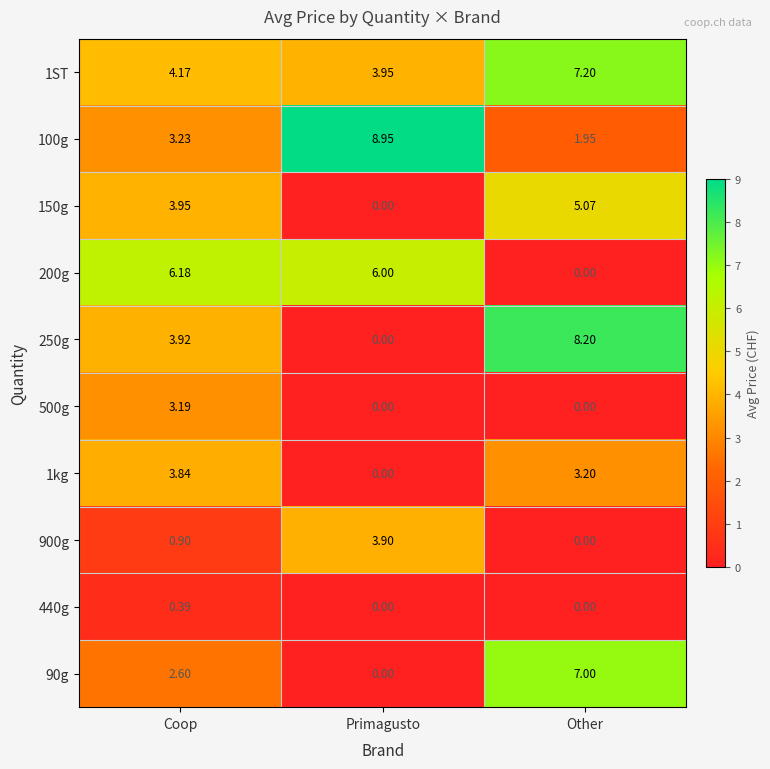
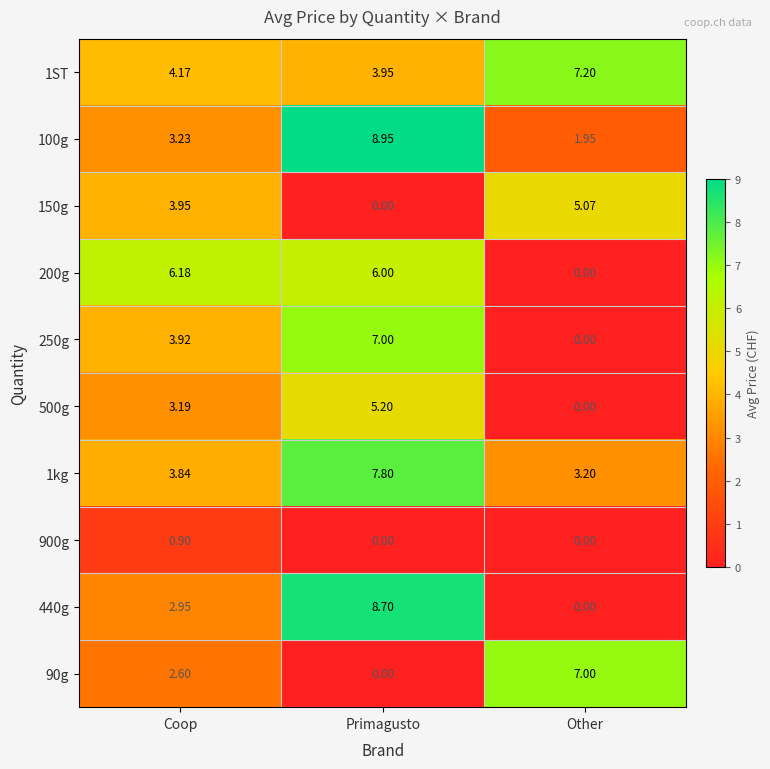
250g, Primagusto: 0.00 -> 7.00
250g, Other: 8.20 -> 0.00
500g, Primagusto: 0.00 -> 5.20
1kg, Primagusto: 0.00 -> 7.80
900g, Primagusto: 3.90 -> 0.00
440g, Coop: 0.39 -> 2.95
440g, Primagusto: 0.00 -> 8.70
